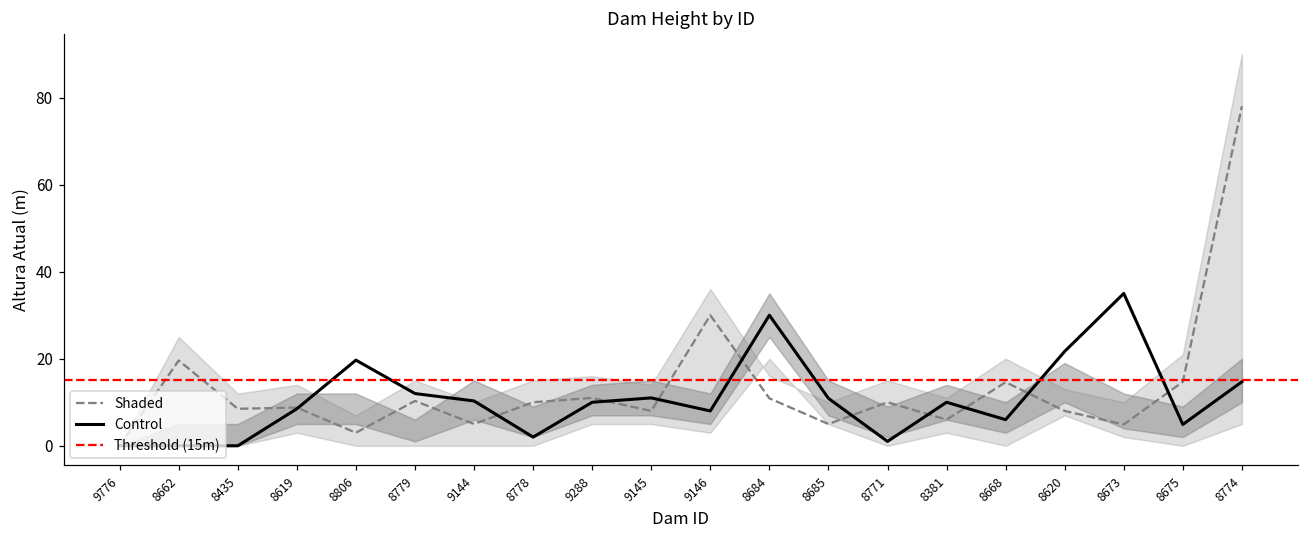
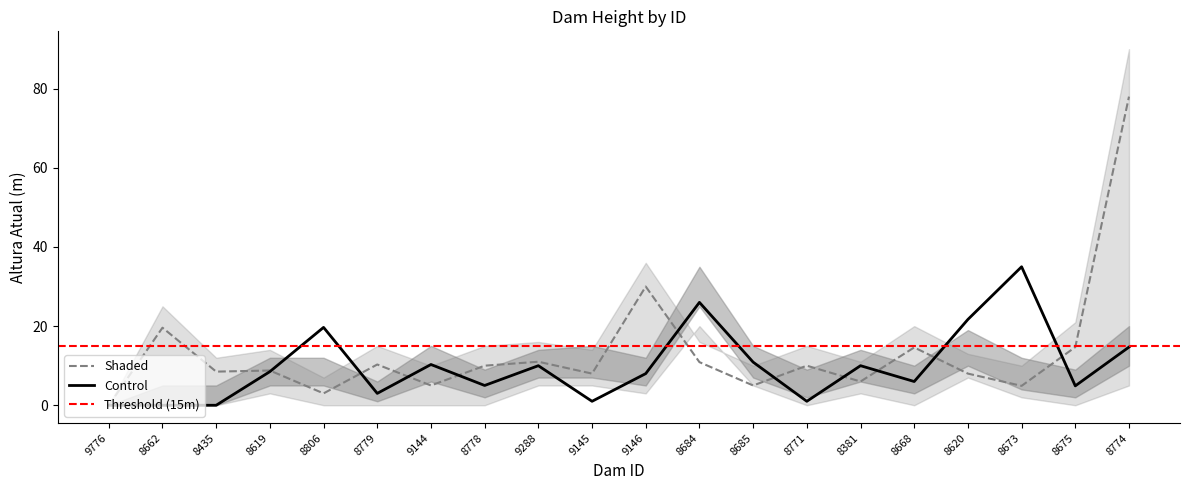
Control, 8779: 12 -> 3
Control, 8778: 2 -> 5
Control, 9145: 11 -> 1
Control, 8684: 30 -> 26
